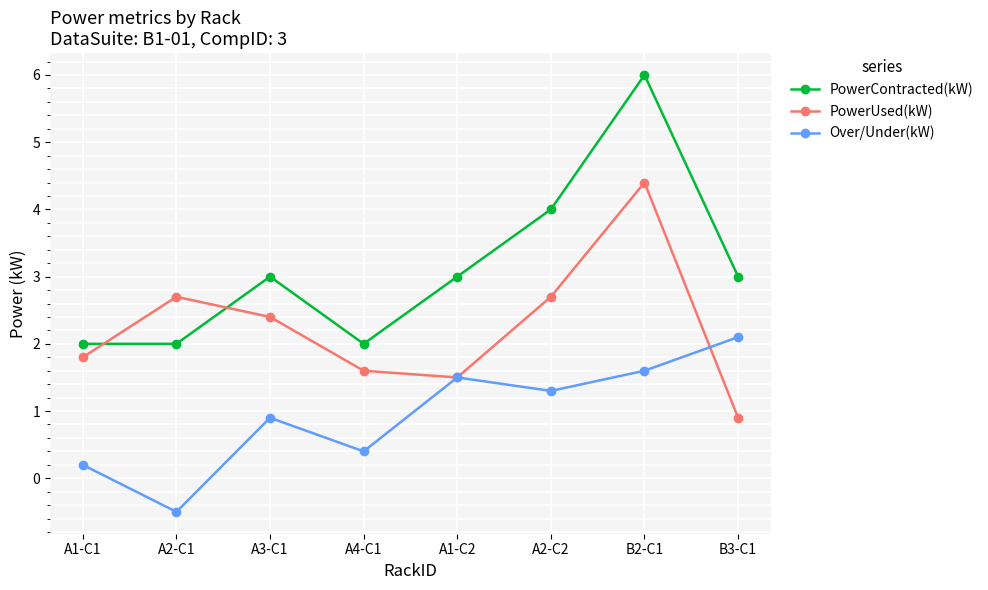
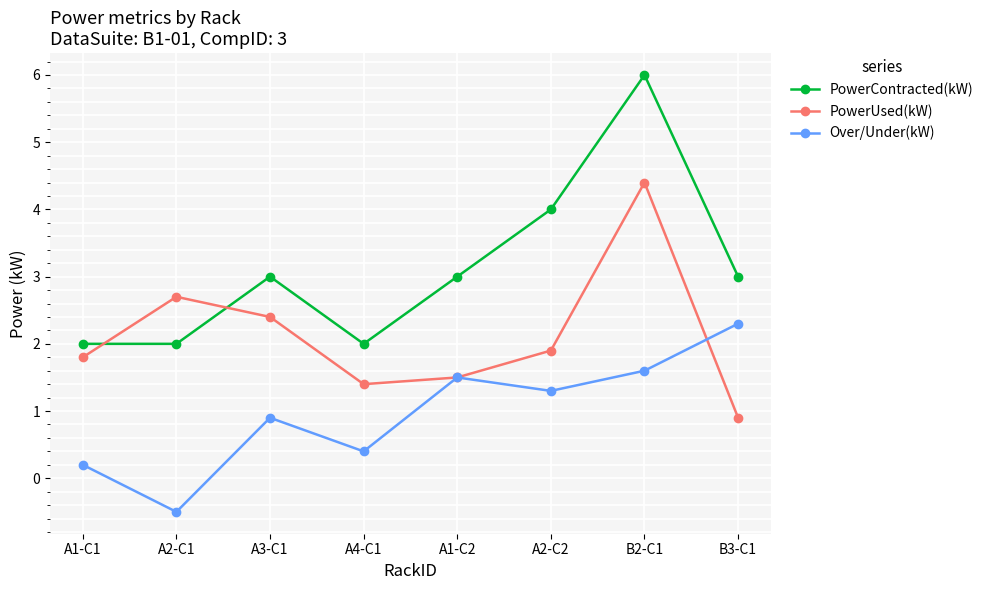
PowerUsed(kW), A4-C1: 1.6 -> 1.4
PowerUsed(kW), A2-C2: 2.7 -> 1.9
Over/Under(kW), B3-C1: 2.1 -> 2.3
